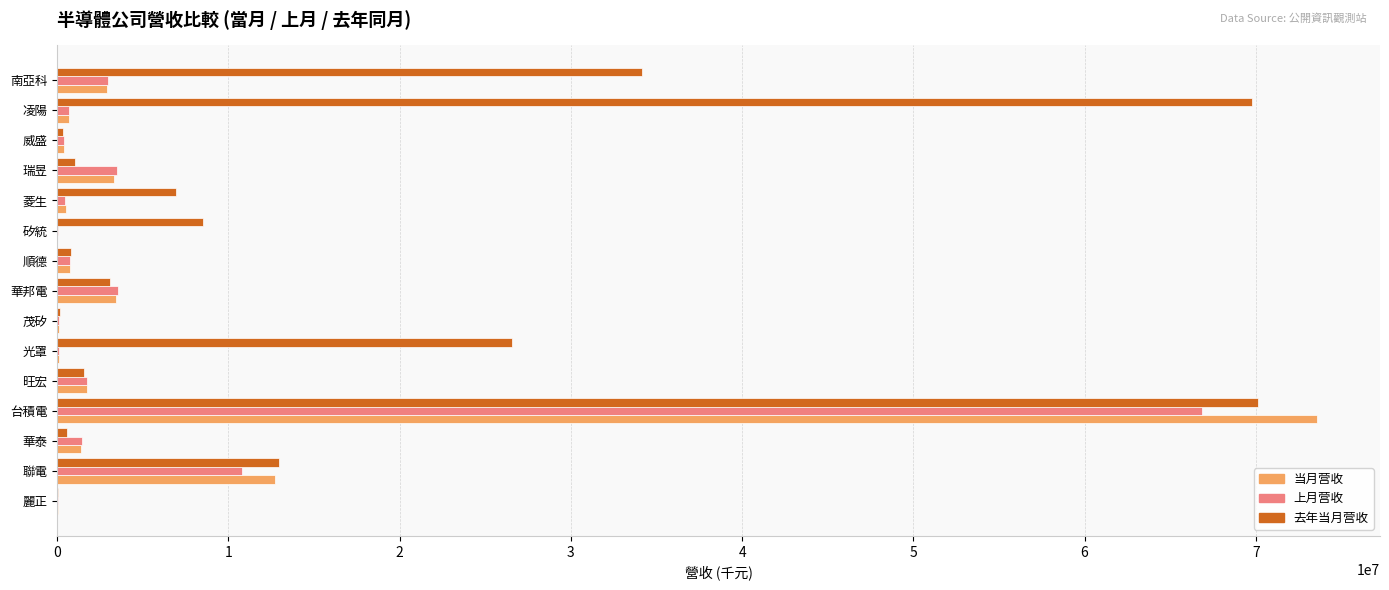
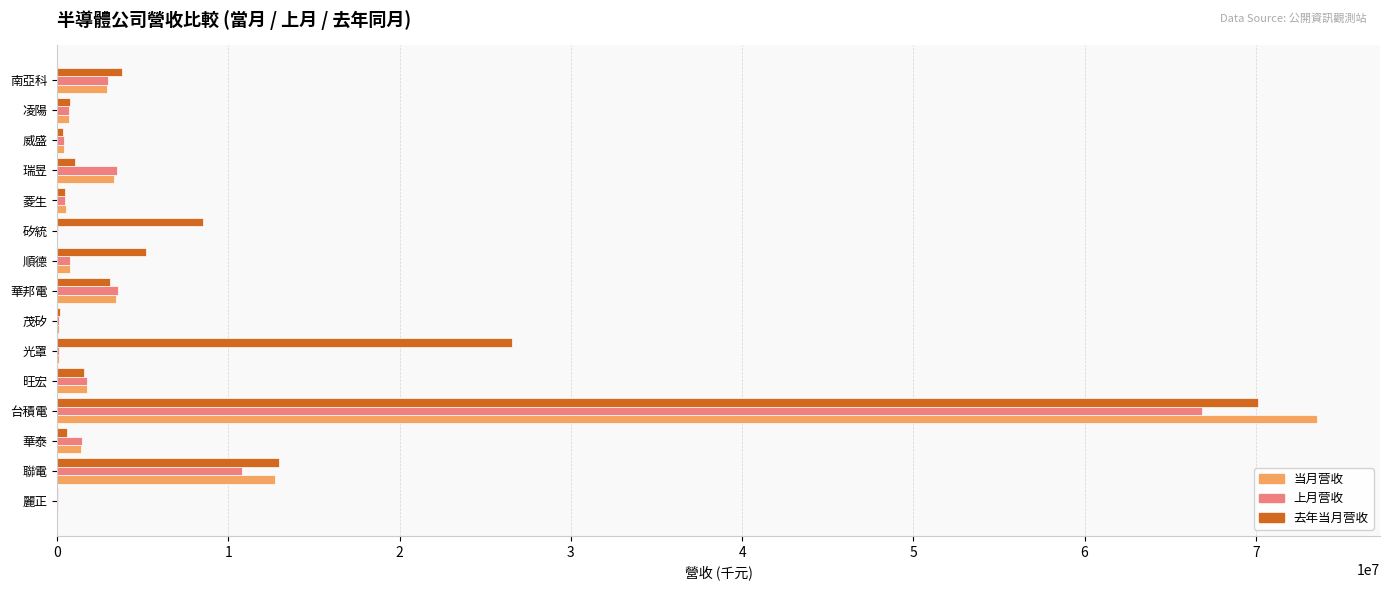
去年当月营收, 南亞科: 34100000 -> 3800000
去年当月营收, 凌陽: 69800000 -> 700000
去年当月营收, 菱生: 7000000 -> 500000
去年当月营收, 順德: 800000 -> 5200000
